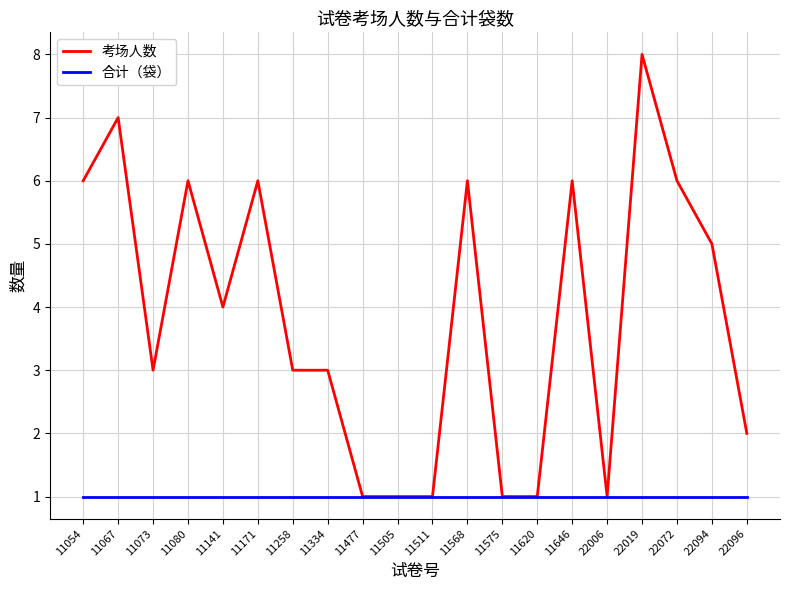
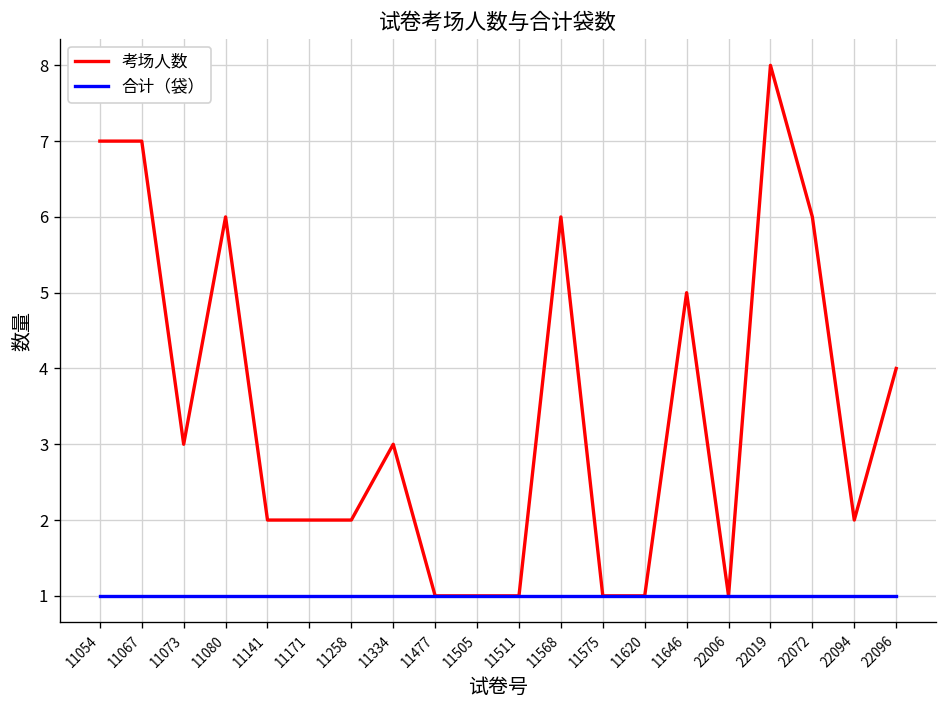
考场人数, 11054: 6 -> 7
考场人数, 11141: 4 -> 2
考场人数, 11171: 6 -> 2
考场人数, 11258: 3 -> 2
考场人数, 11646: 6 -> 5
考场人数, 22094: 5 -> 2
考场人数, 22096: 2 -> 4
